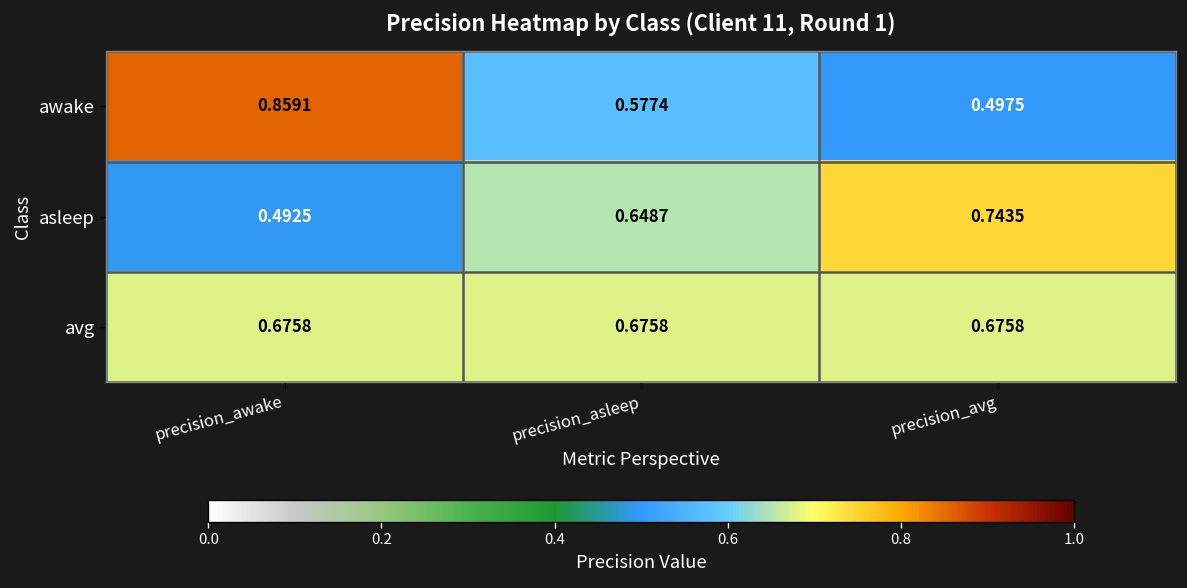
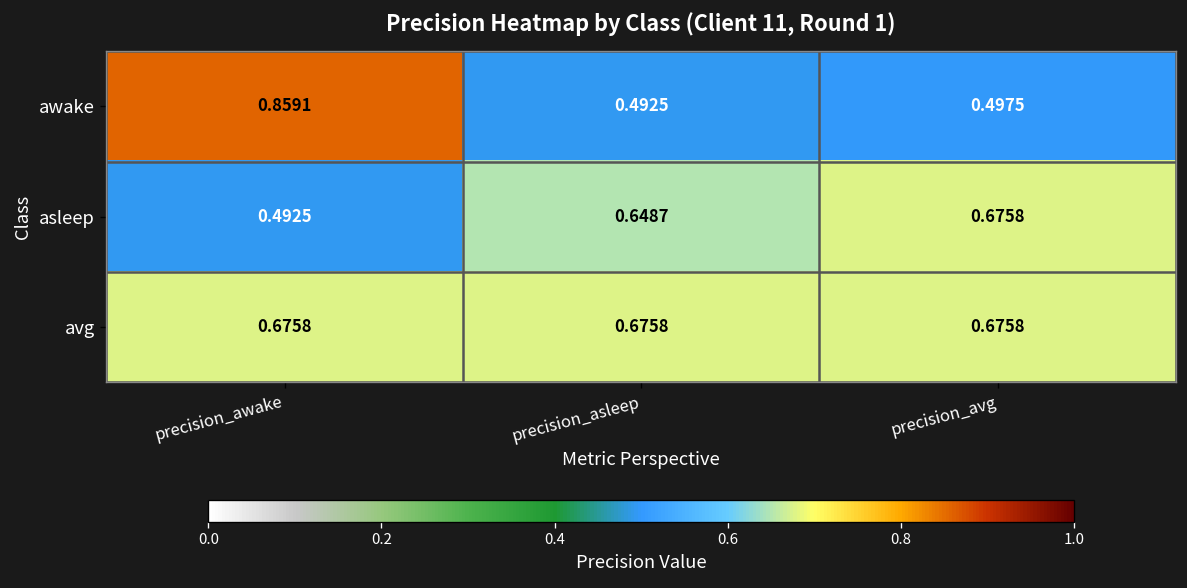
awake, precision_asleep: 0.5774 -> 0.4925
asleep, precision_avg: 0.7435 -> 0.6758
